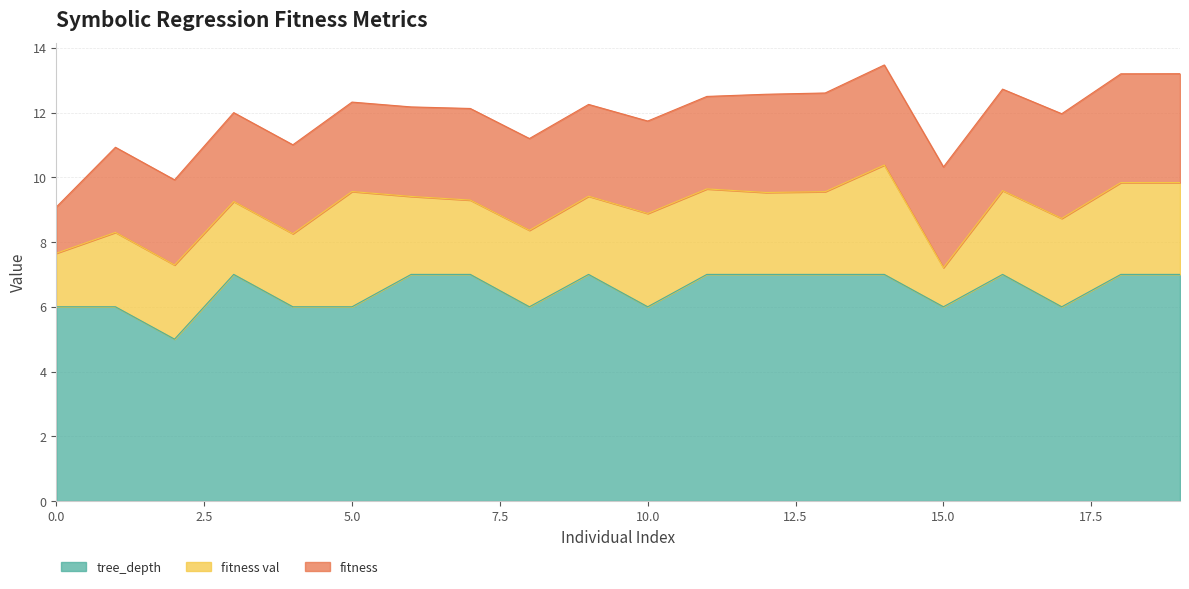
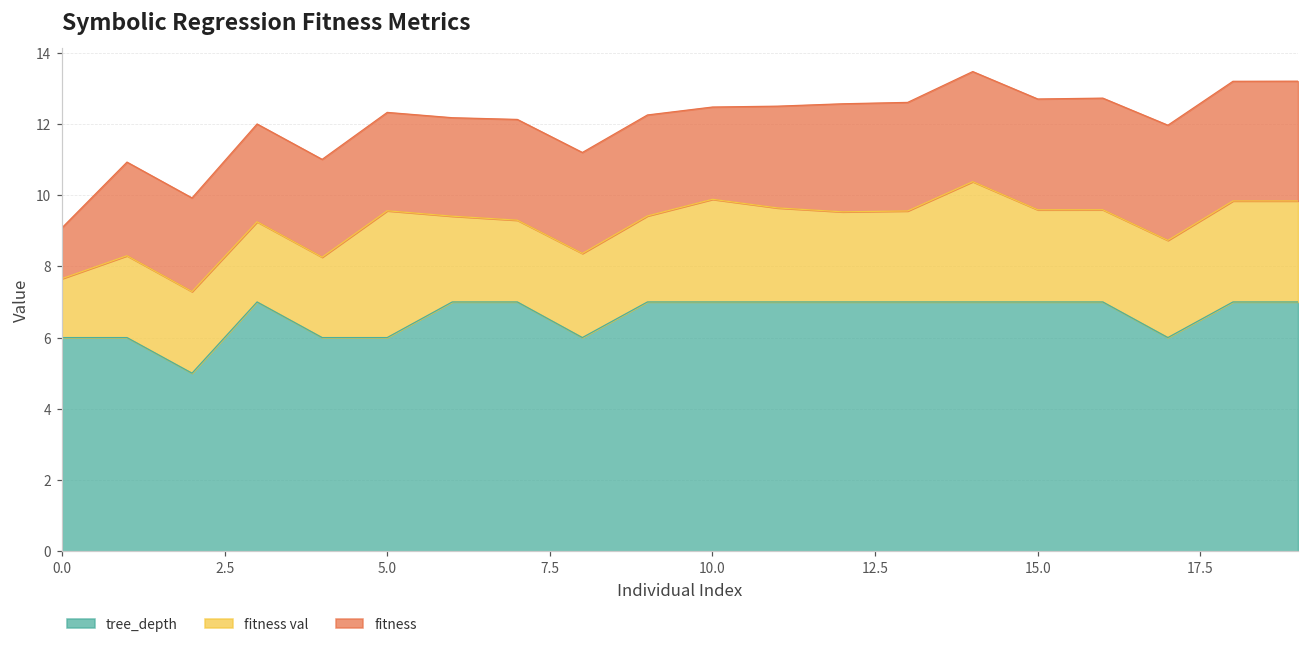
tree_depth, 10.0: 6 -> 7
fitness, 10.0: 2.9 -> 2.6
tree_depth, 15.0: 6 -> 7
fitness val, 15.0: 1.2 -> 2.6
